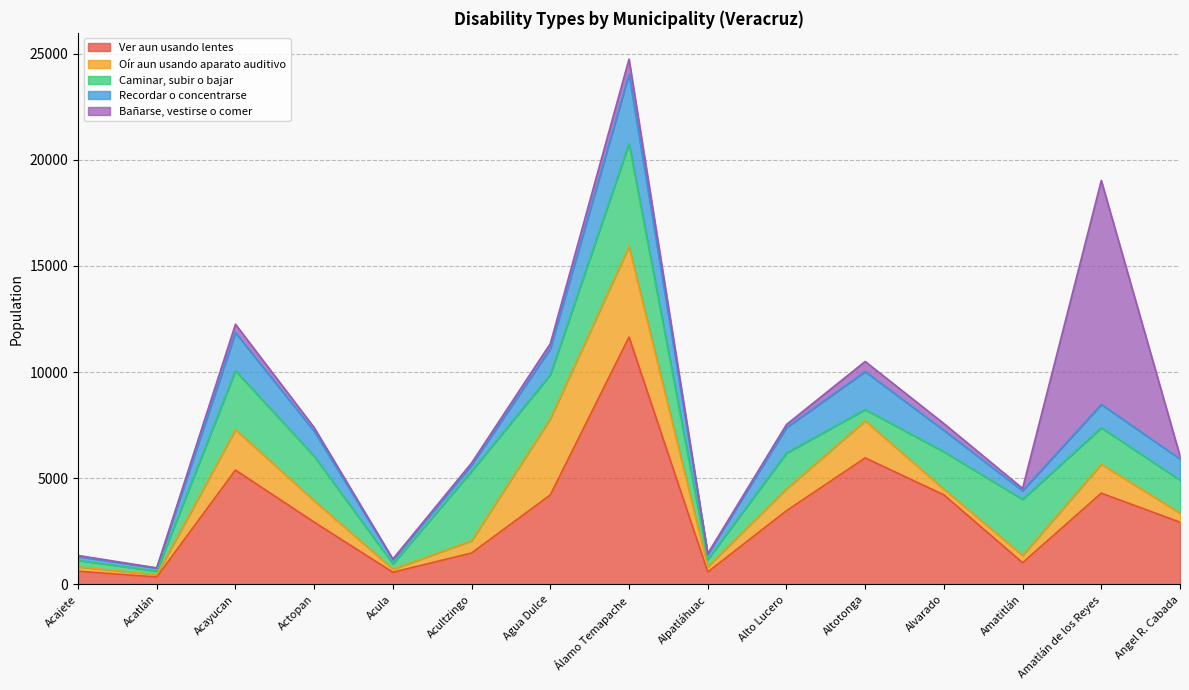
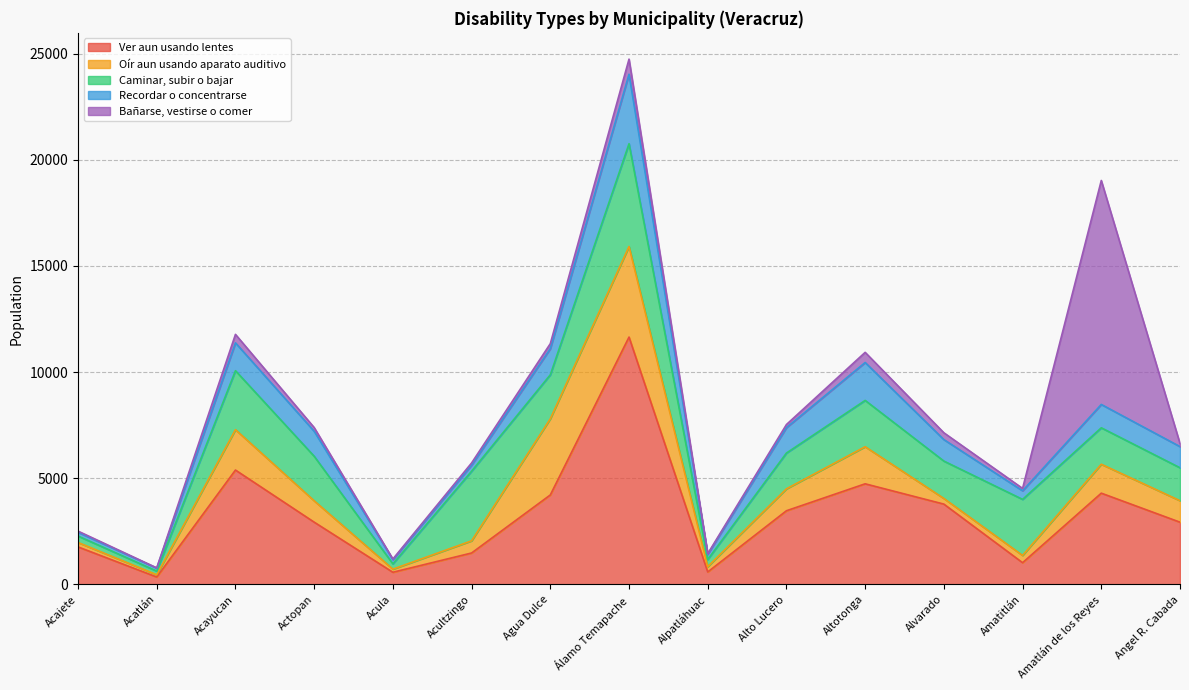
Ver aun usando lentes, Acajete: 600 -> 1800
Recordar o concentrarse, Acayucan: 1800 -> 1300
Ver aun usando lentes, Altotonga: 6000 -> 4700
Caminar, subir o bajar, Altotonga: 500 -> 2200
Ver aun usando lentes, Alvarado: 4200 -> 3800
Oír aun usando aparato auditivo, Angel R. Cabada: 400 -> 1000
